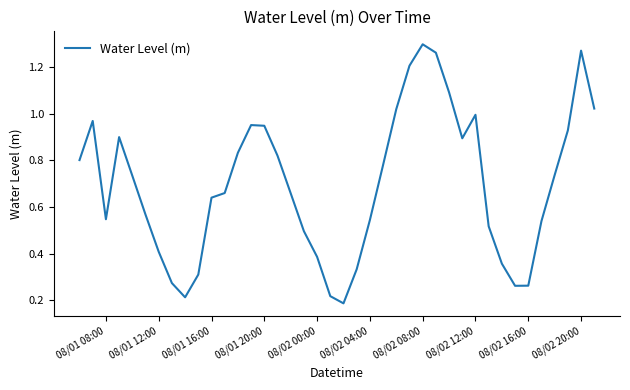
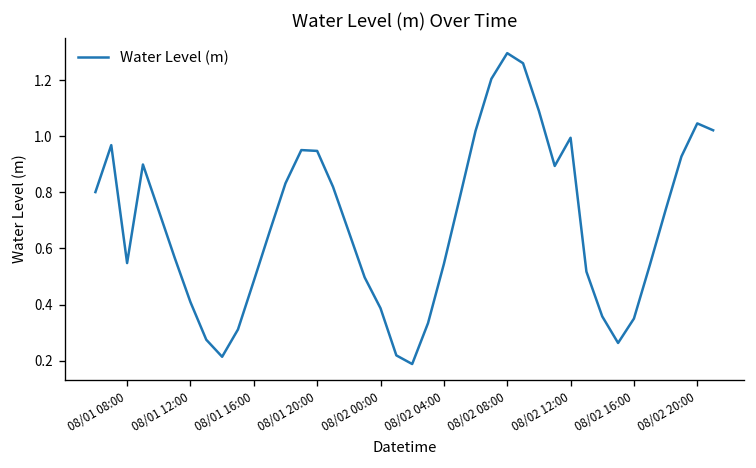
08/01 16:00: 0.64 -> 0.48
08/02 16:00: 0.26 -> 0.35
08/02 20:00: 1.27 -> 1.05
